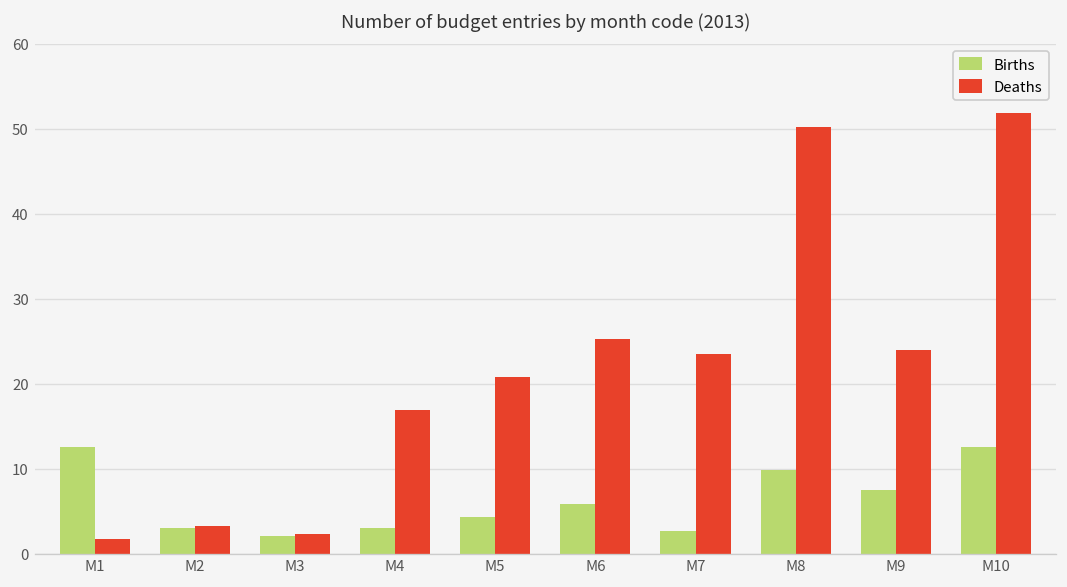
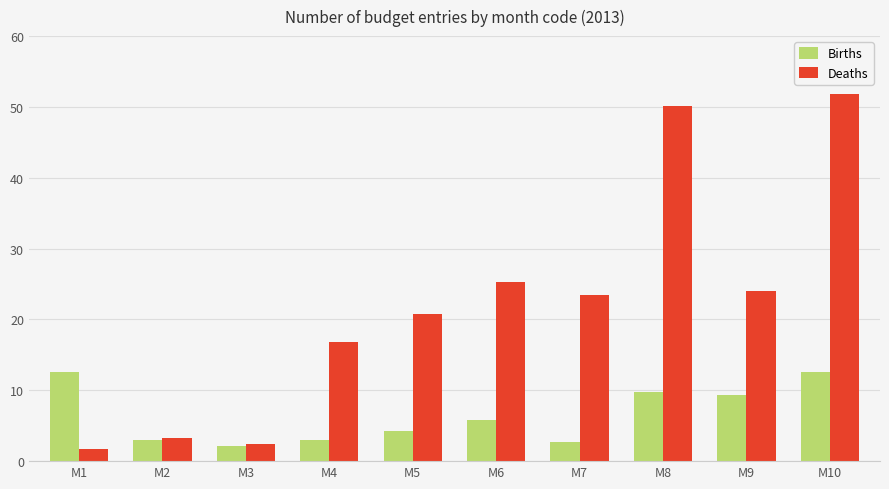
Births, M9: 8 -> 9
